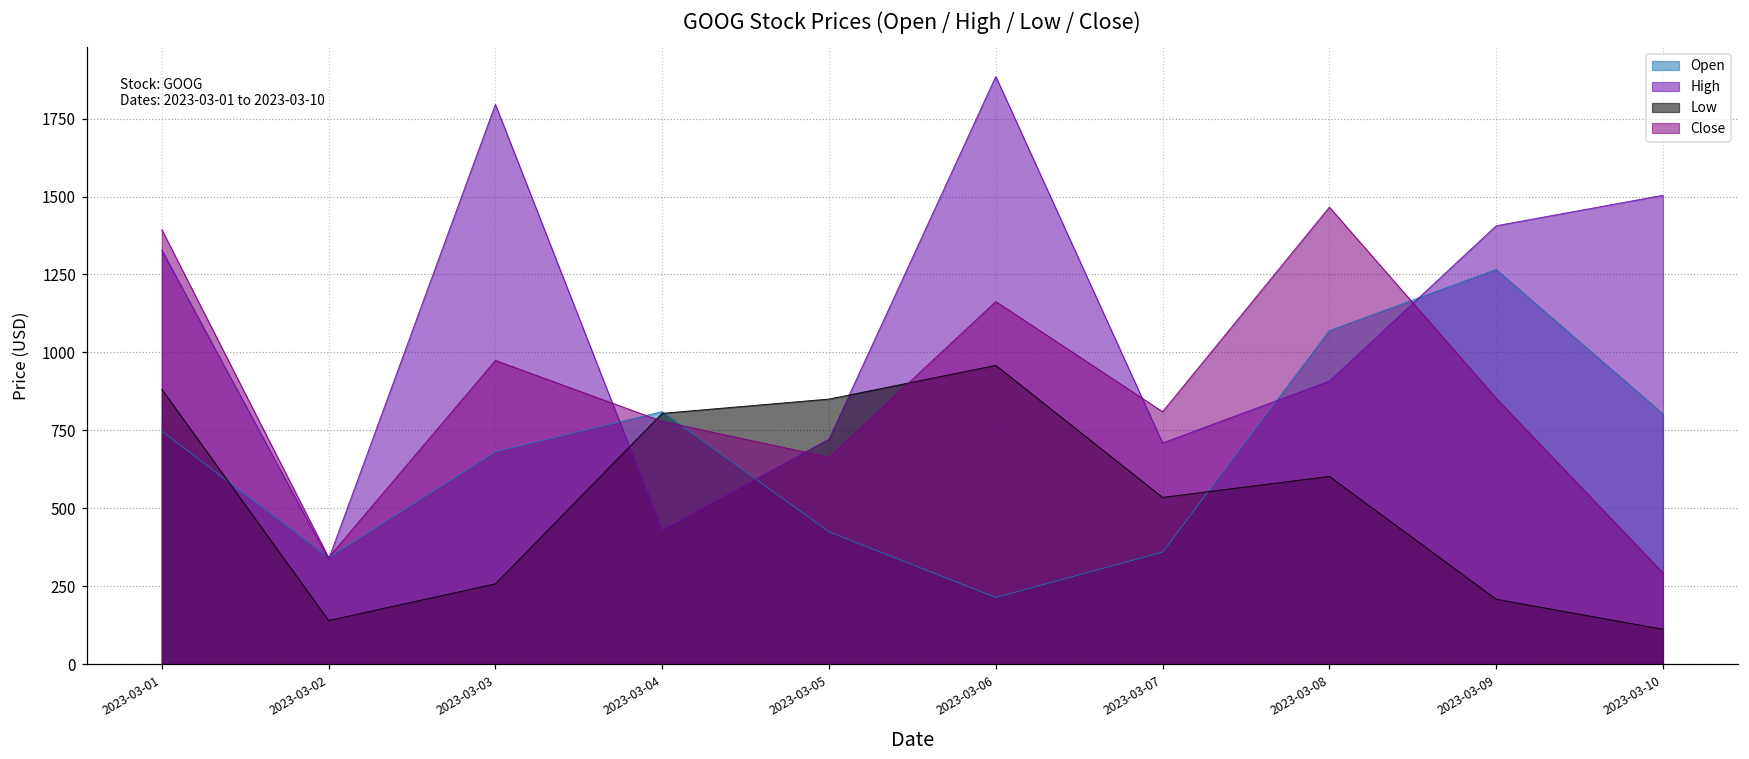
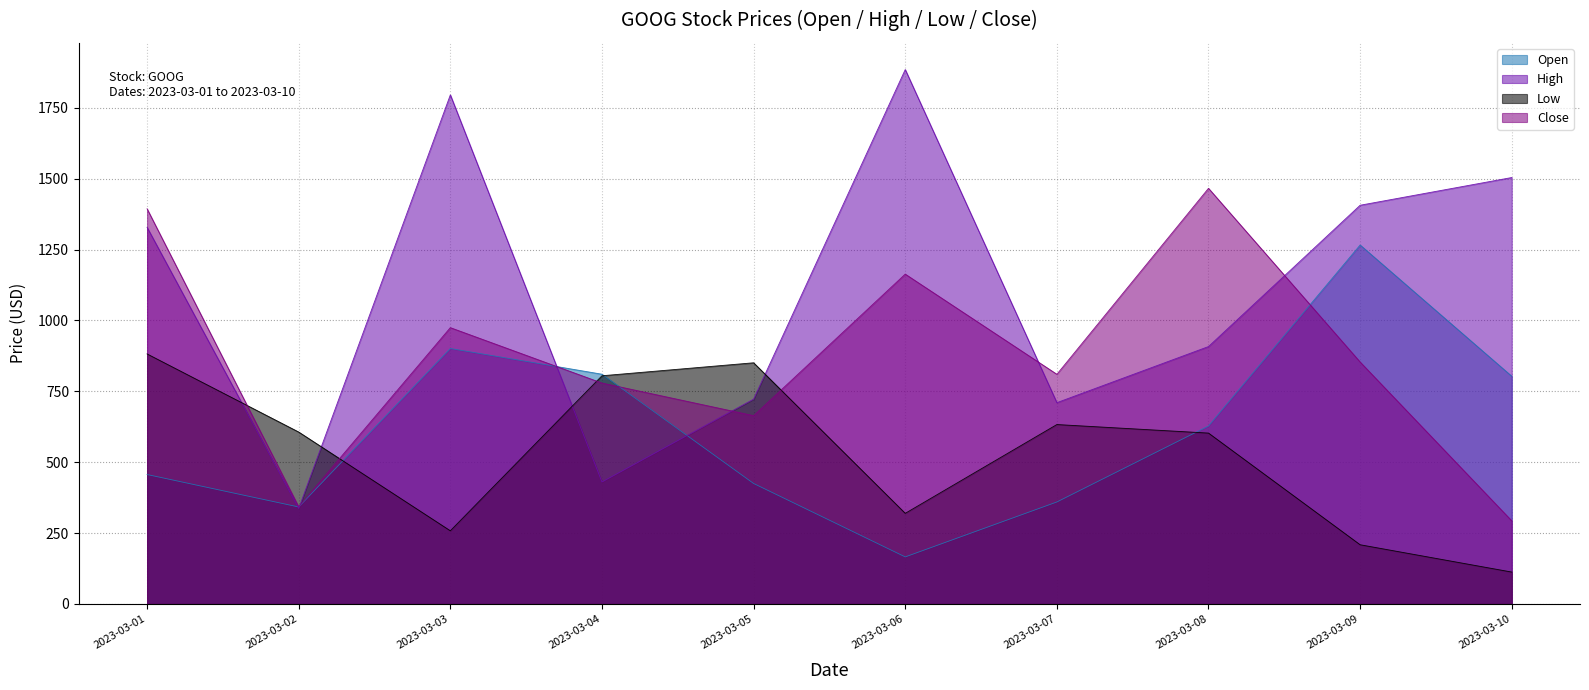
Open, 2023-03-01: 750 -> 460
Low, 2023-03-02: 140 -> 610
Open, 2023-03-03: 680 -> 900
Open, 2023-03-06: 210 -> 170
Low, 2023-03-06: 960 -> 320
Low, 2023-03-07: 540 -> 630
Open, 2023-03-08: 1070 -> 630
